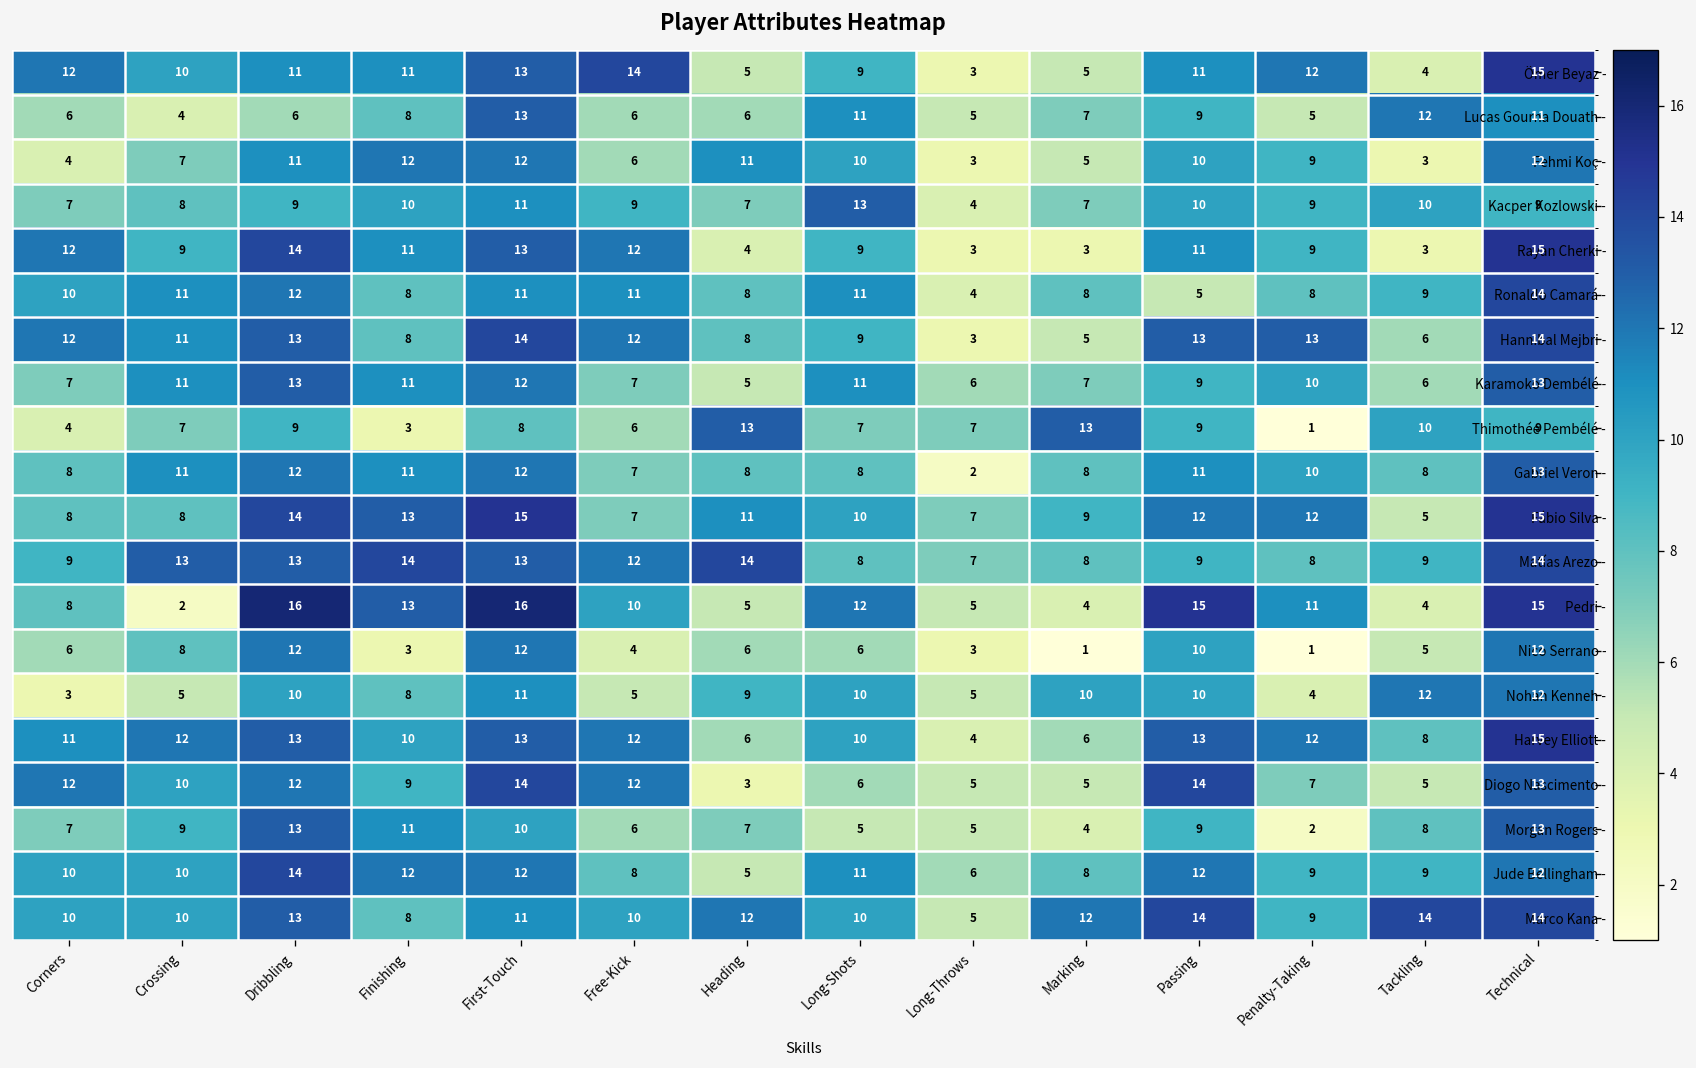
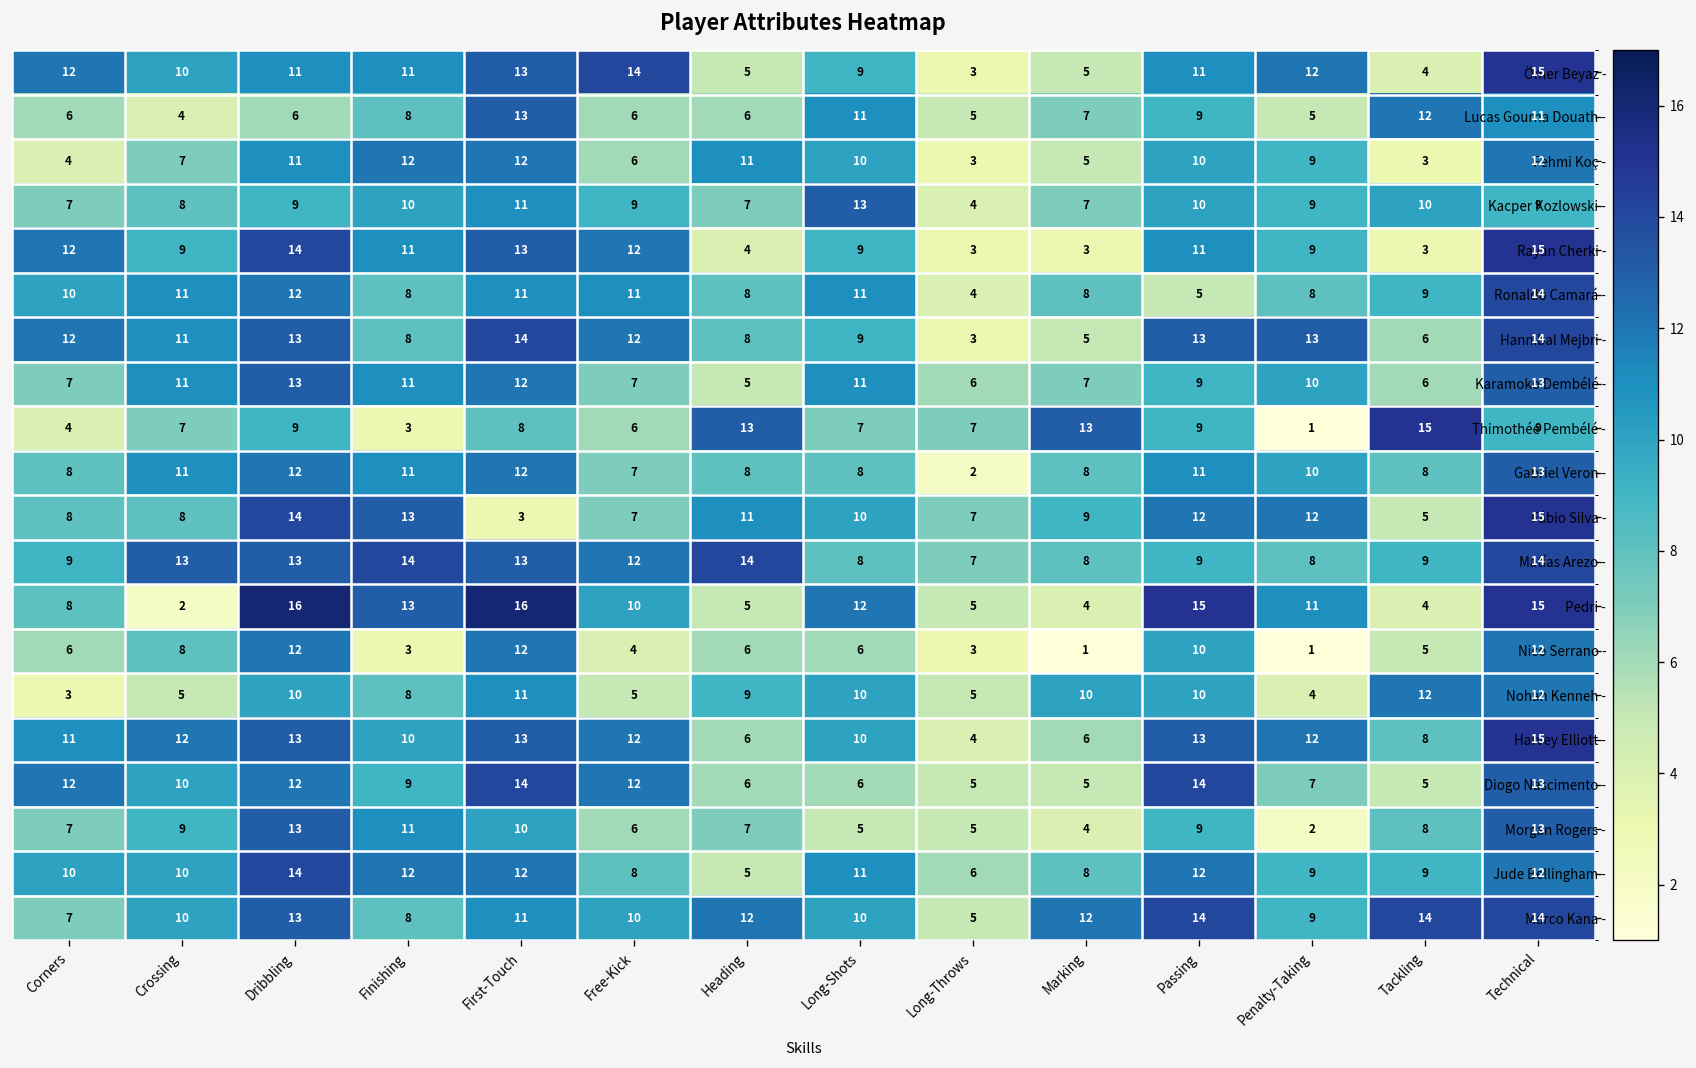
Thimothée Pembélé -, Tackling: 10 -> 15
Fábio Silva -, First-Touch: 15 -> 3
Diogo Nascimento -, Heading: 3 -> 6
Marco Kana -, Corners: 10 -> 7
